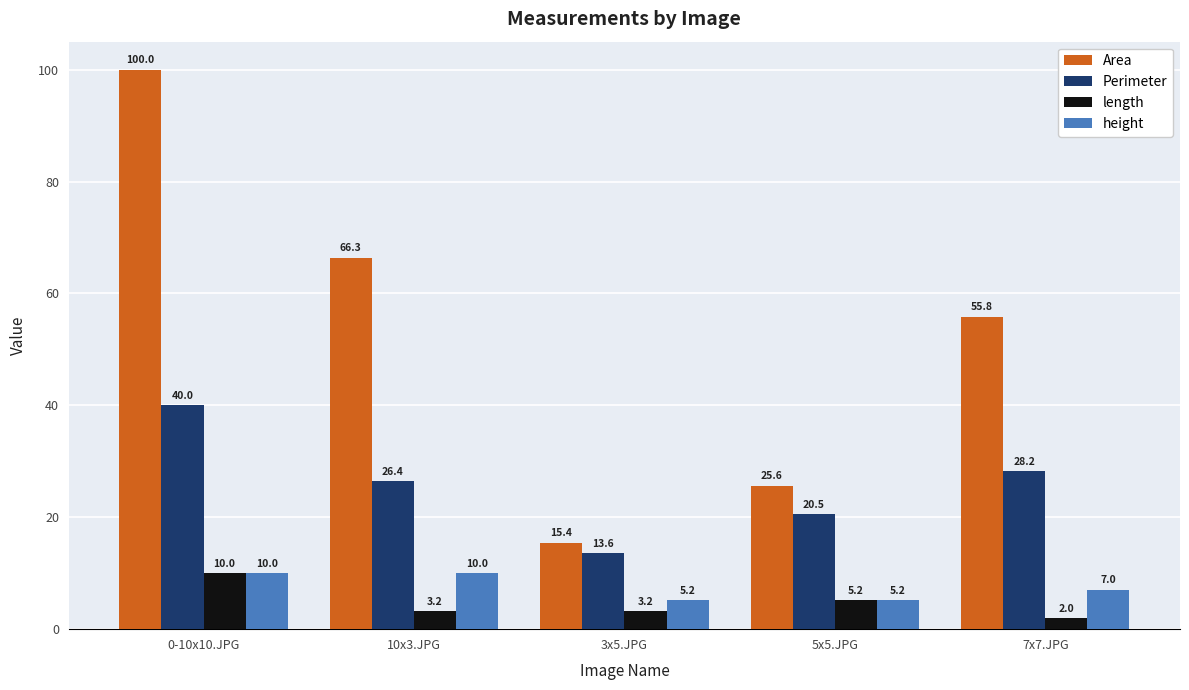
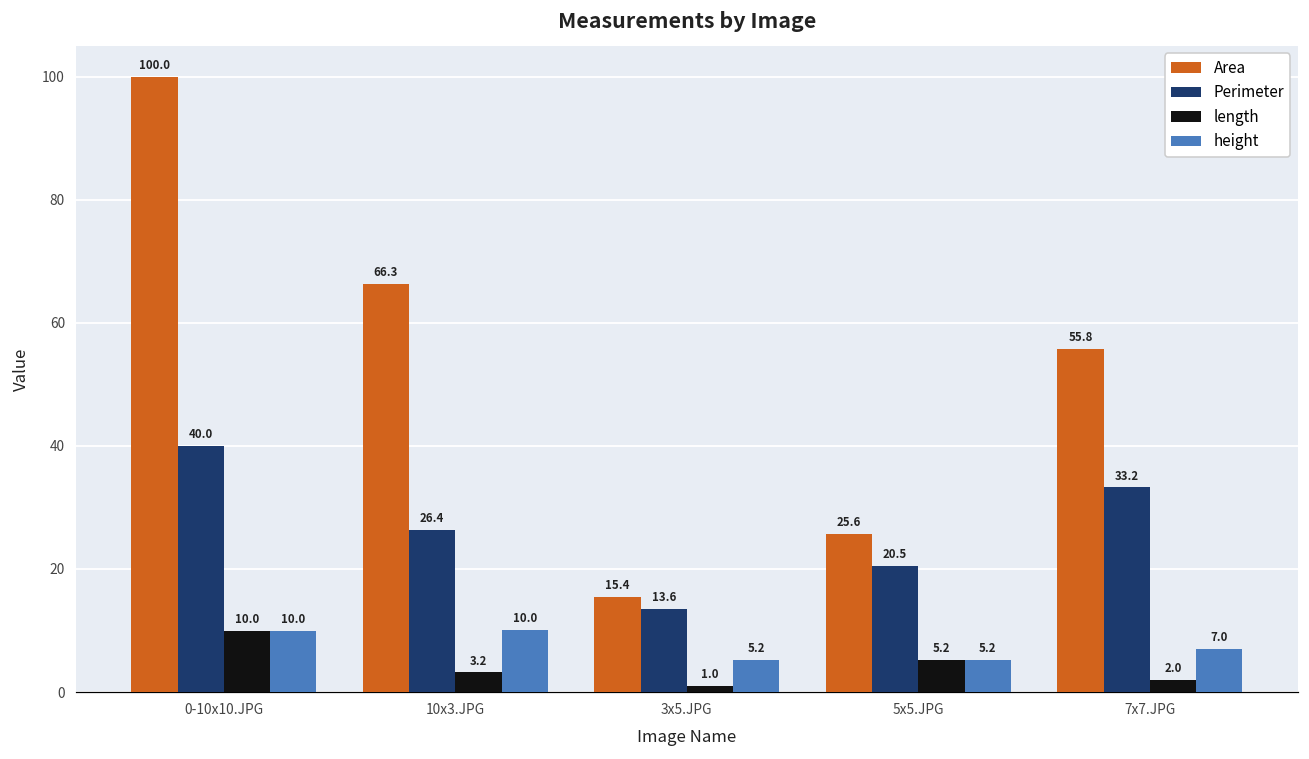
length, 3x5.JPG: 3.2 -> 1.0
Perimeter, 7x7.JPG: 28.2 -> 33.2
